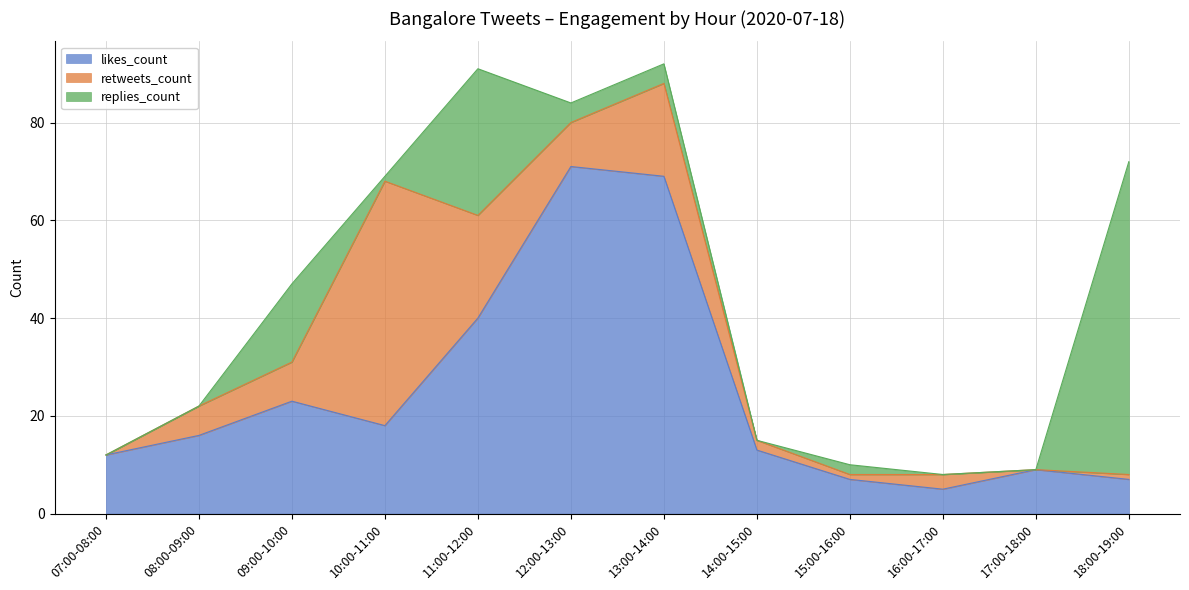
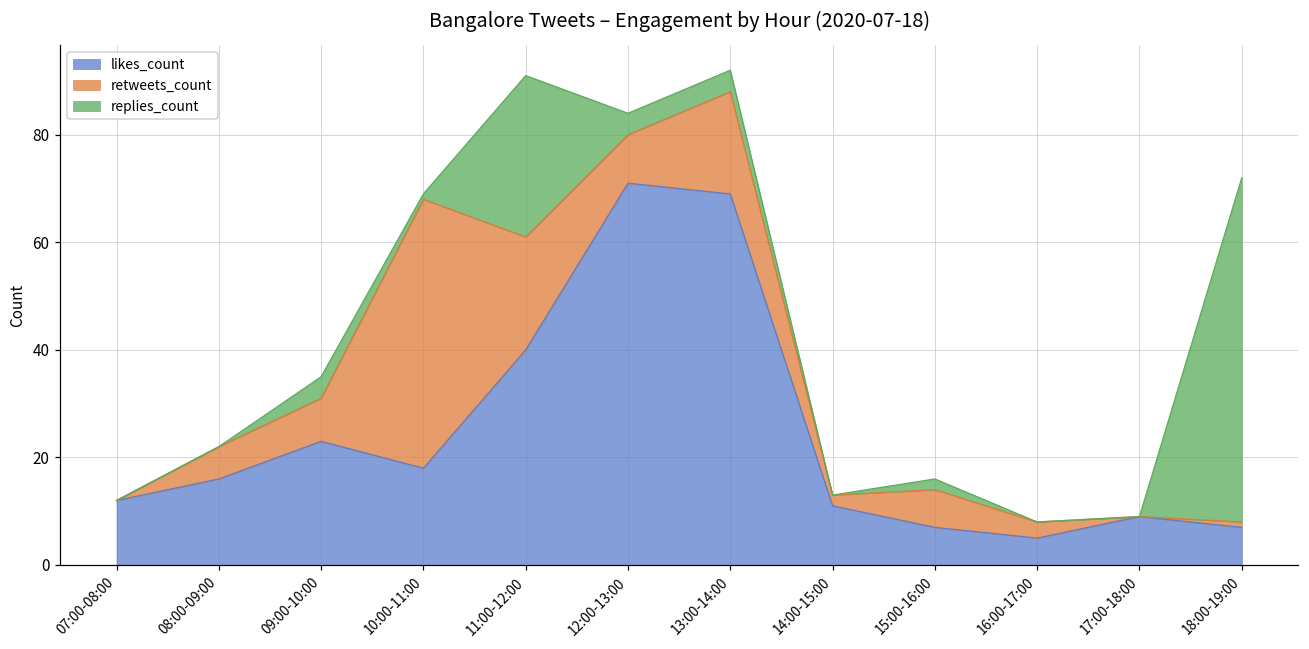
replies_count, 09:00-10:00: 16 -> 4
likes_count, 14:00-15:00: 13 -> 11
retweets_count, 15:00-16:00: 1 -> 7
